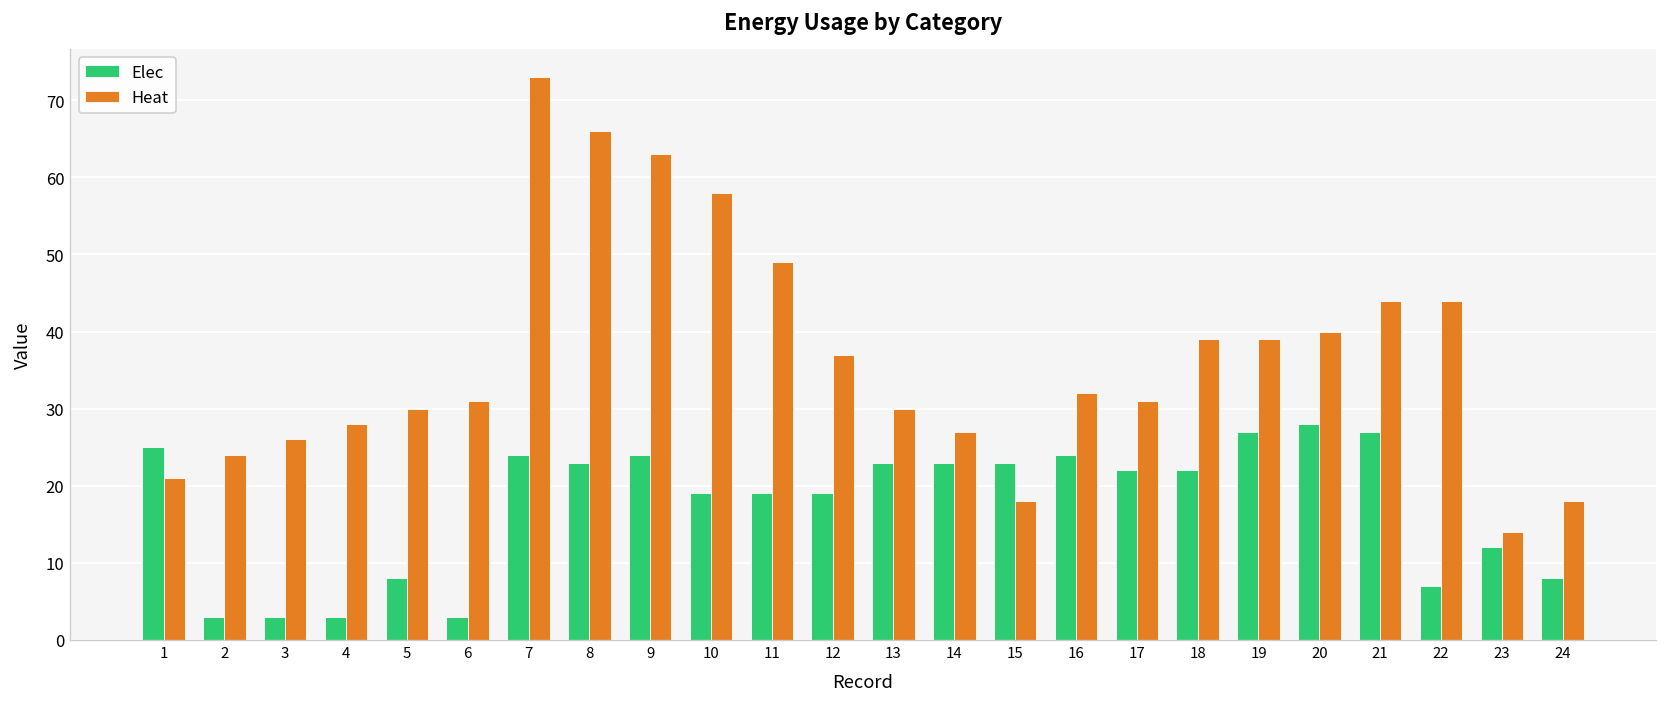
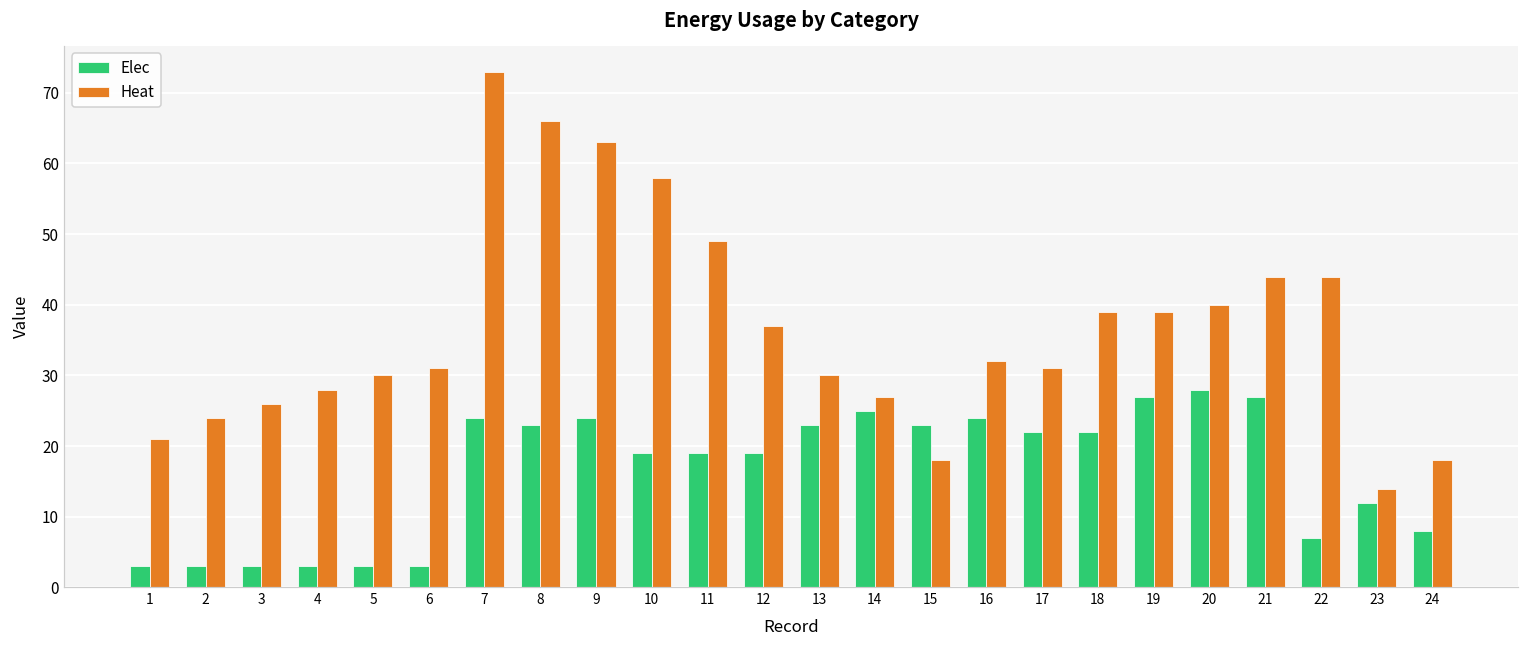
Elec, 1: 25 -> 3
Elec, 5: 8 -> 3
Elec, 14: 23 -> 25
